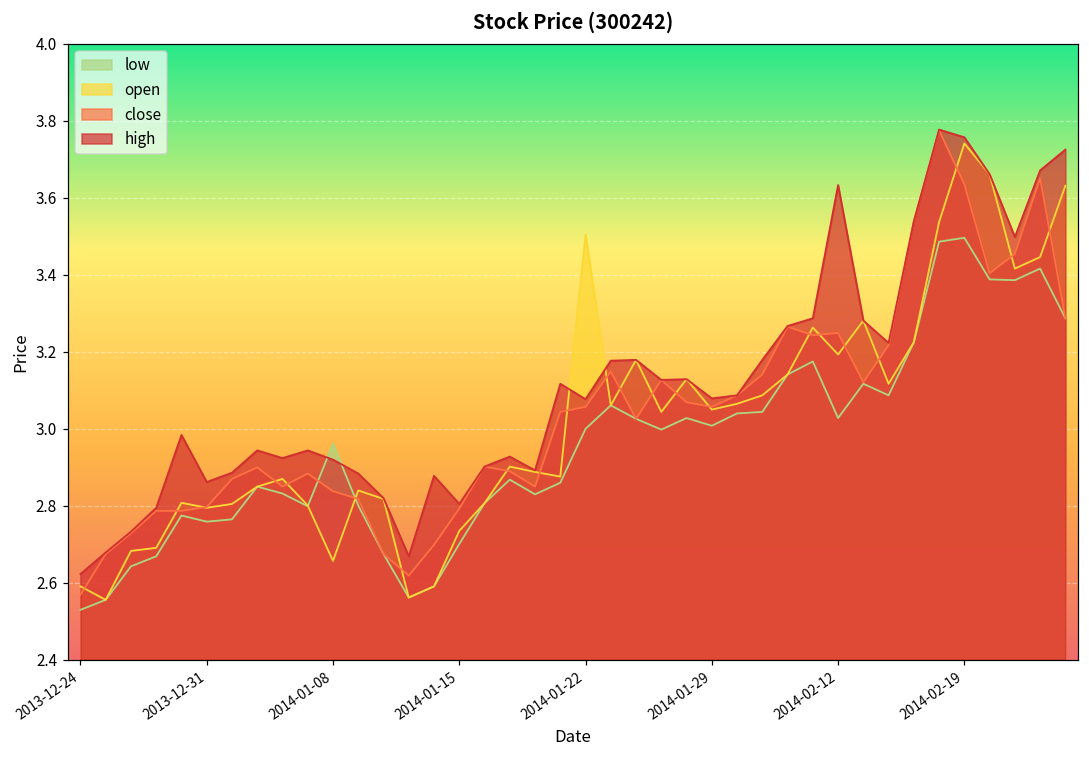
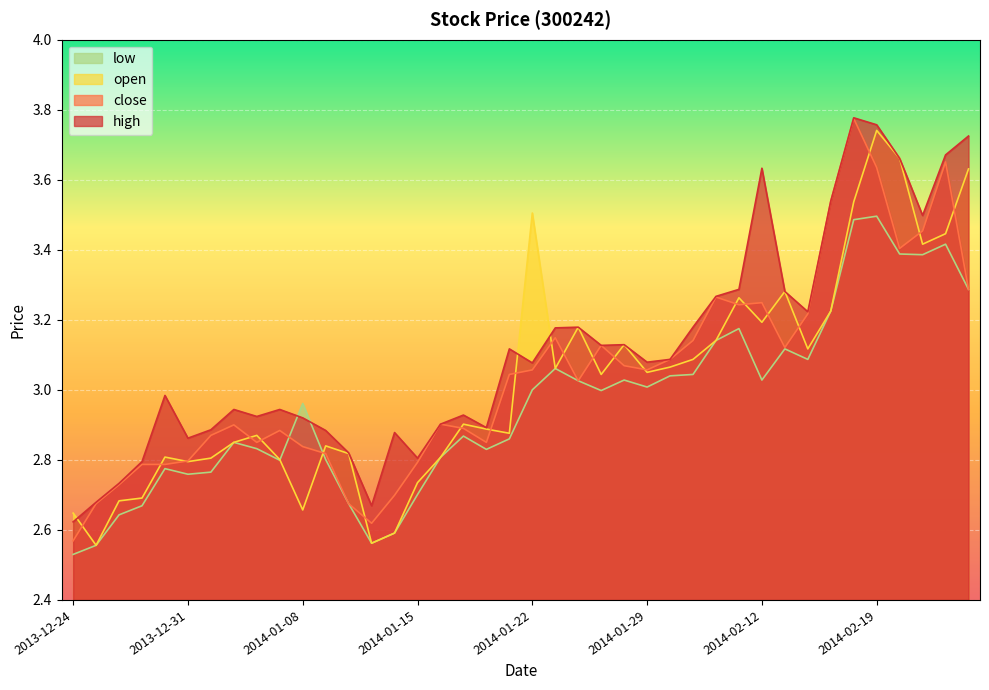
open, 2013-12-24: 2.59 -> 2.65
